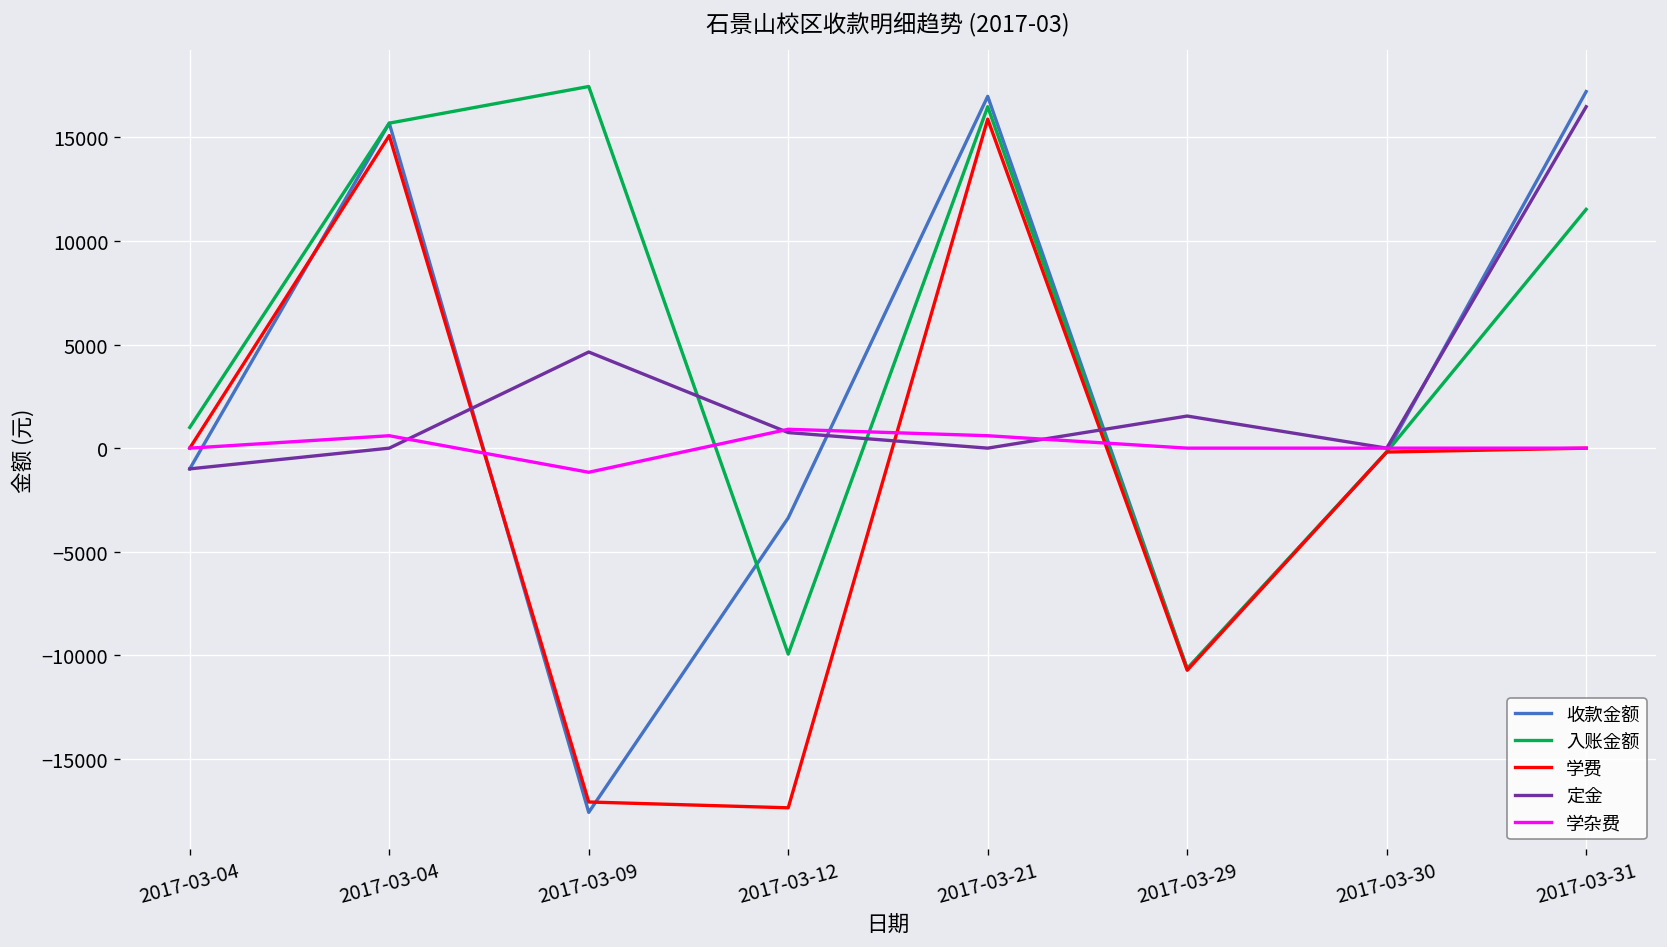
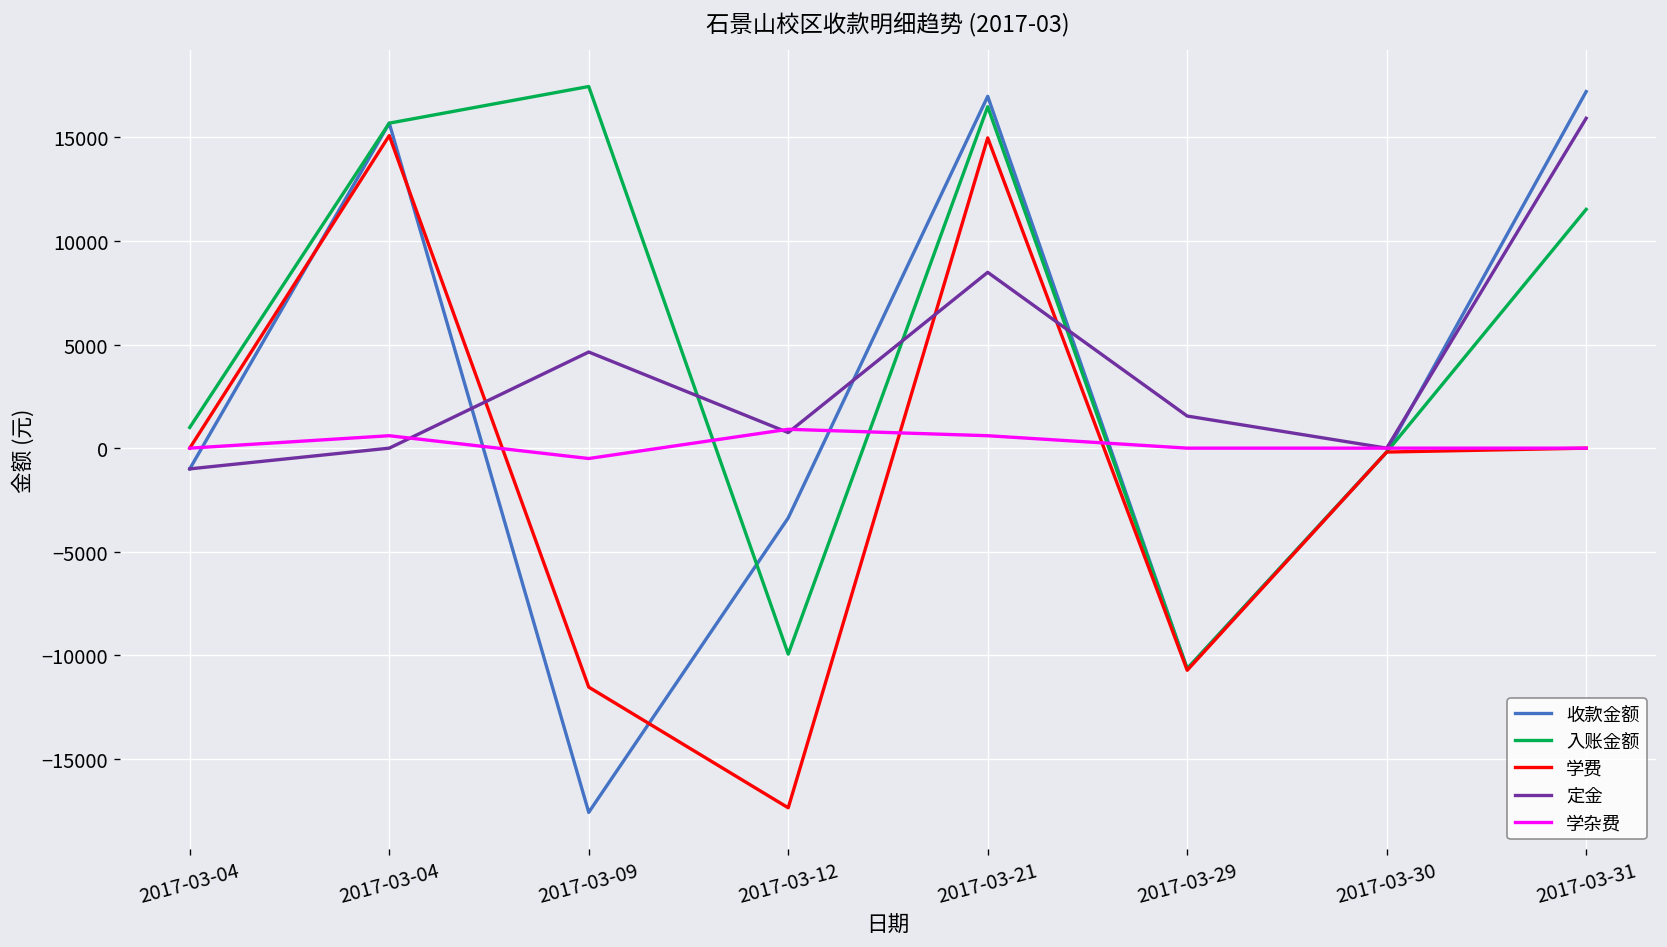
学费, 2017-03-09: -17100 -> -11500
学杂费, 2017-03-09: -1200 -> -500
学费, 2017-03-21: 15900 -> 15000
定金, 2017-03-21: 0 -> 8500
定金, 2017-03-31: 16500 -> 15900
